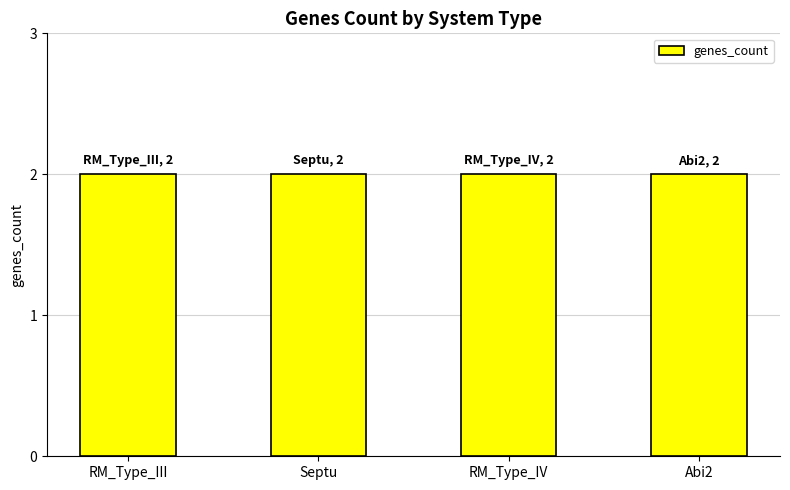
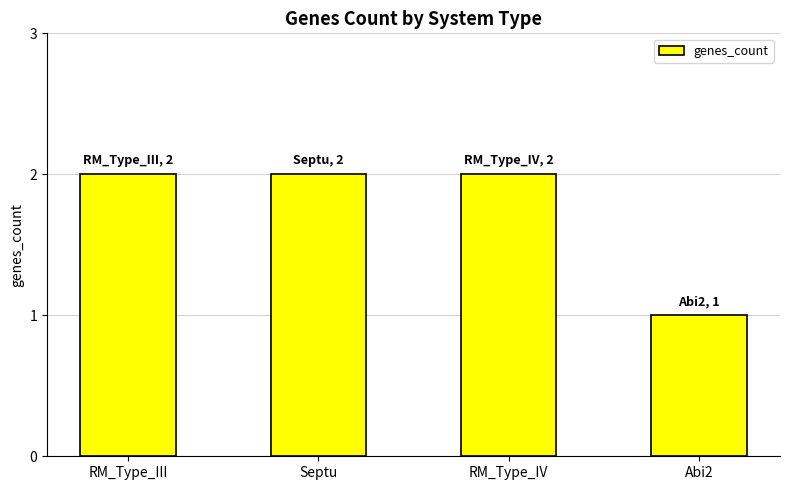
Abi2: 2 -> 1
